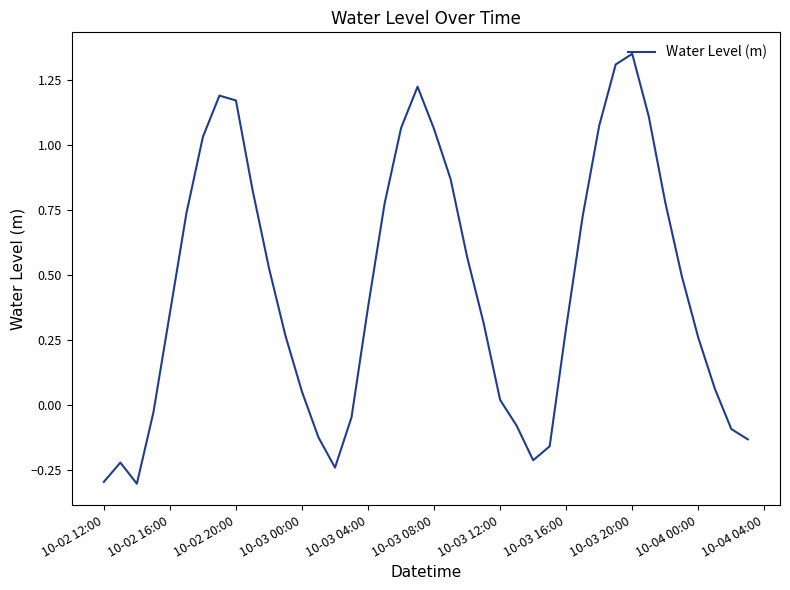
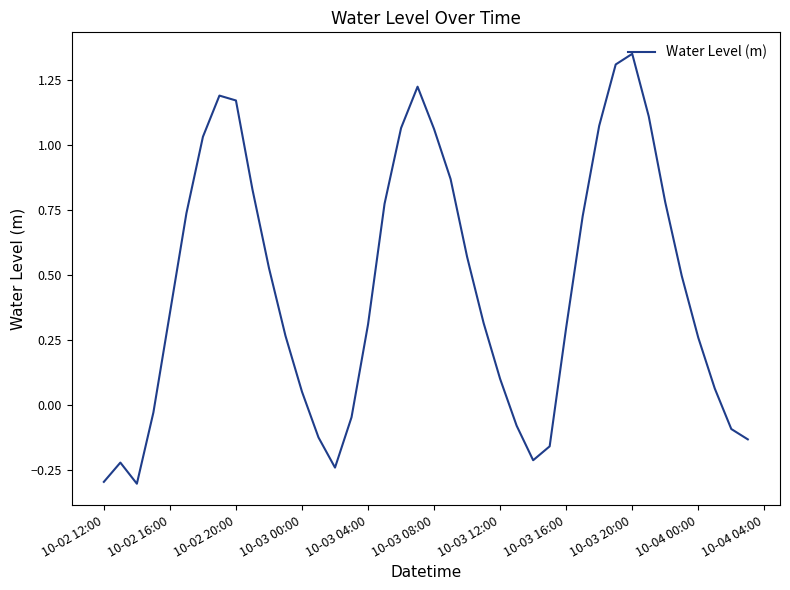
10-03 04:00: 0.38 -> 0.31
10-03 12:00: 0.02 -> 0.10
